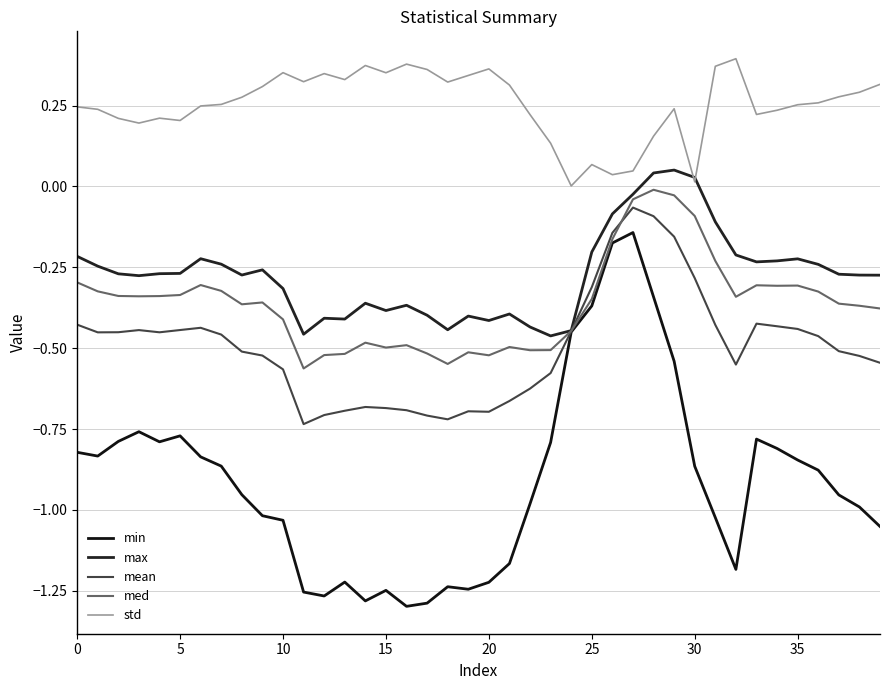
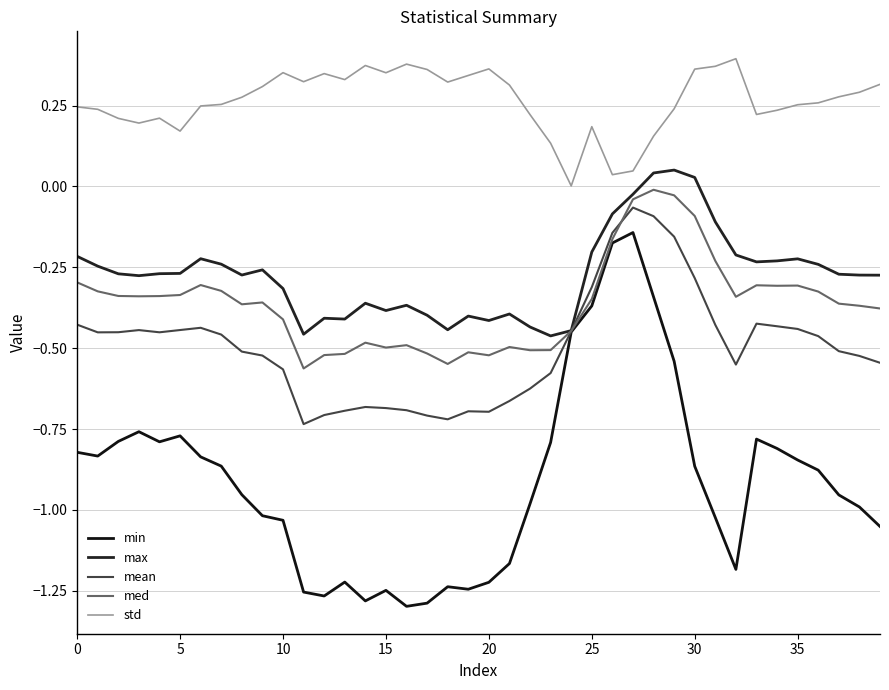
std, 5: 0.20 -> 0.17
std, 25: 0.07 -> 0.18
std, 30: 0.01 -> 0.36
